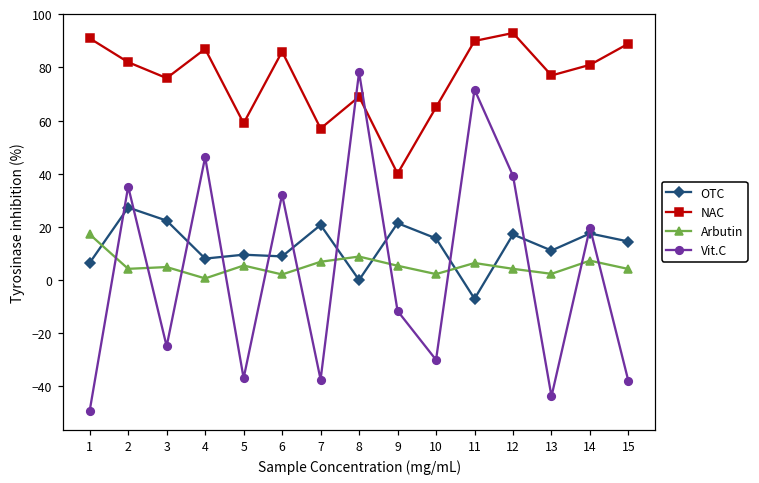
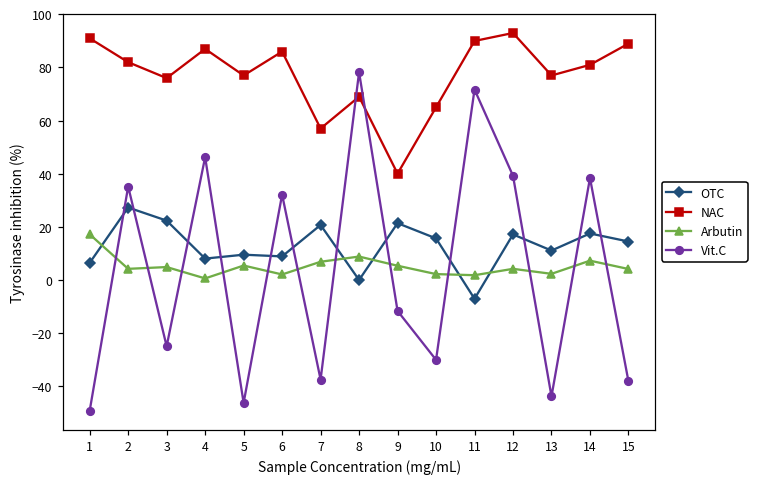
NAC, 5: 59 -> 77
Vit.C, 5: -37 -> -46
Arbutin, 11: 6 -> 2
Vit.C, 14: 20 -> 38
